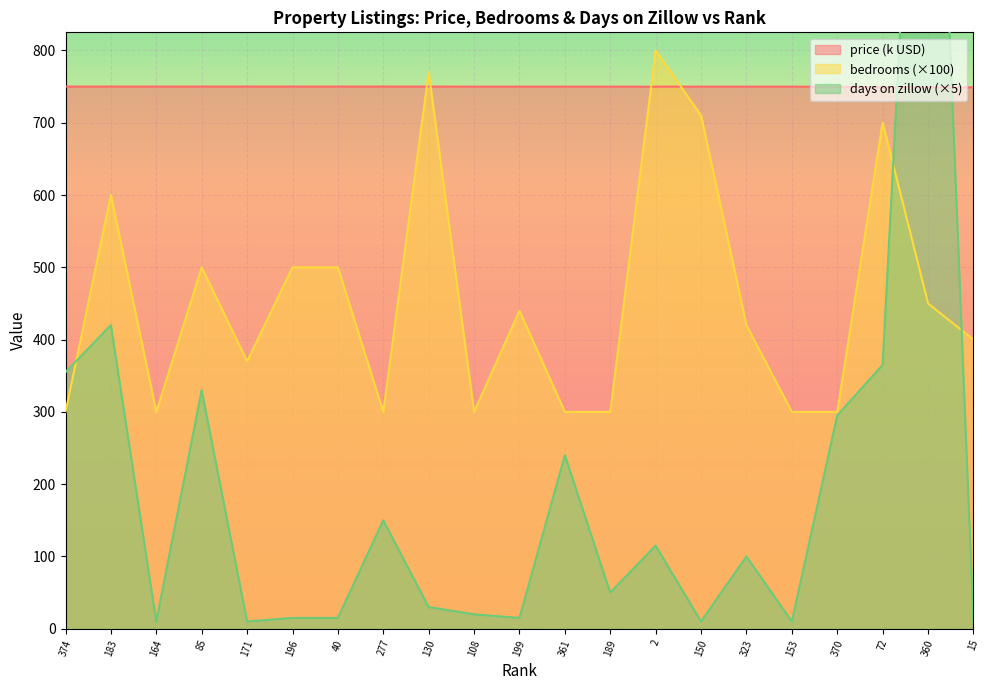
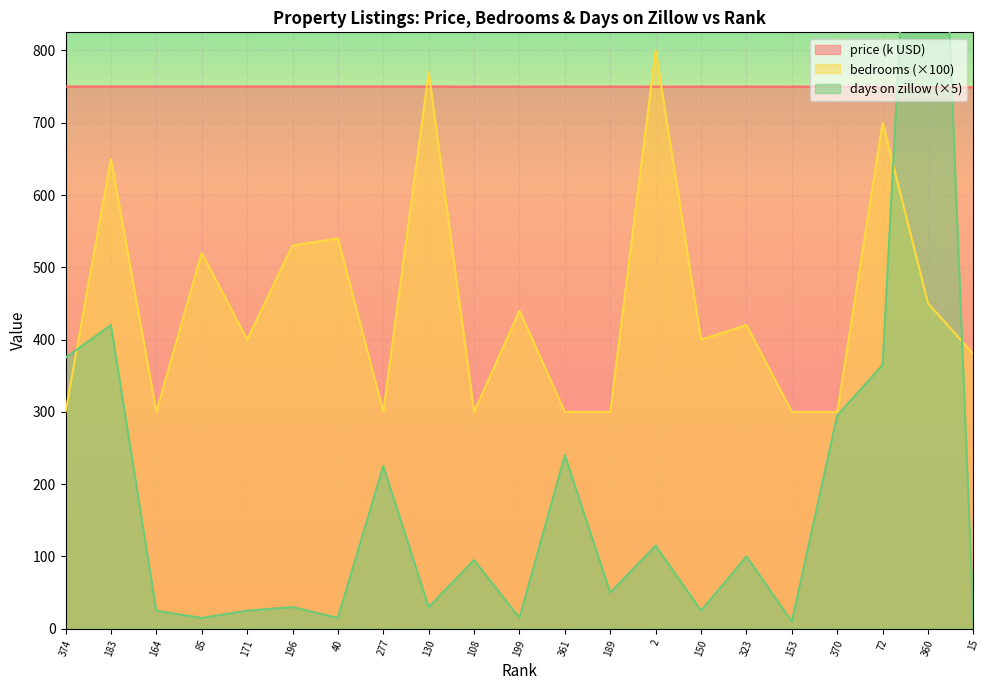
days on zillow (×5), 374: 360 -> 380
bedrooms (×100), 183: 600 -> 650
days on zillow (×5), 164: 10 -> 30
bedrooms (×100), 85: 500 -> 520
days on zillow (×5), 85: 330 -> 20
bedrooms (×100), 171: 370 -> 400
days on zillow (×5), 171: 10 -> 30
bedrooms (×100), 196: 500 -> 530
days on zillow (×5), 196: 20 -> 30
bedrooms (×100), 40: 500 -> 540
days on zillow (×5), 277: 150 -> 230
days on zillow (×5), 108: 20 -> 100
bedrooms (×100), 150: 710 -> 400
days on zillow (×5), 150: 10 -> 30
bedrooms (×100), 15: 400 -> 380
